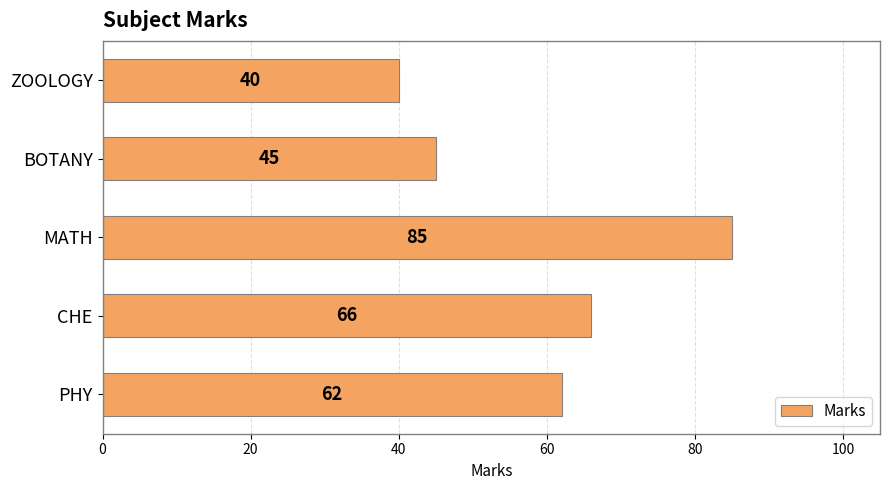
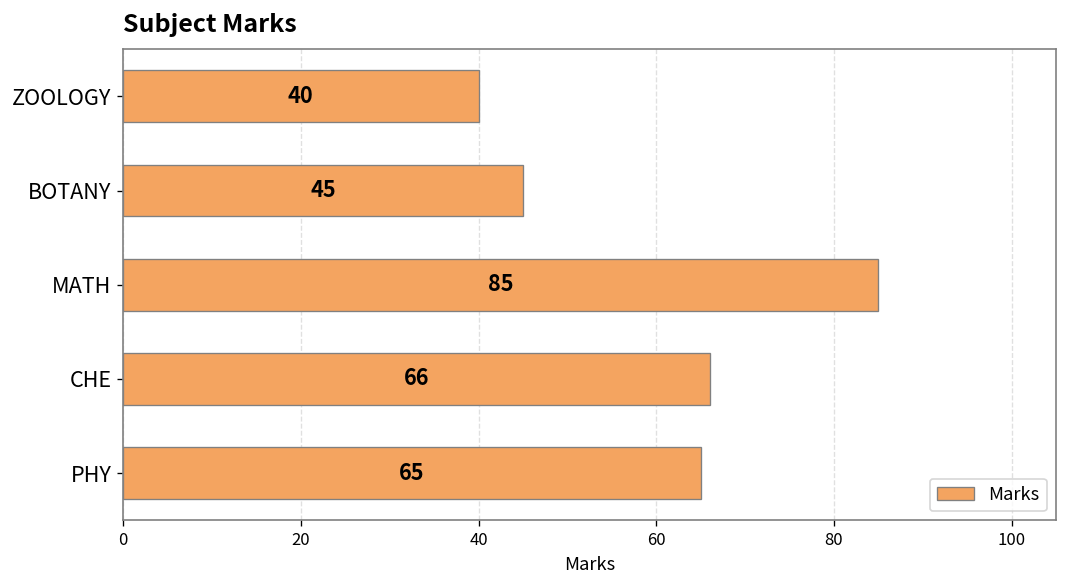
PHY: 62 -> 65
